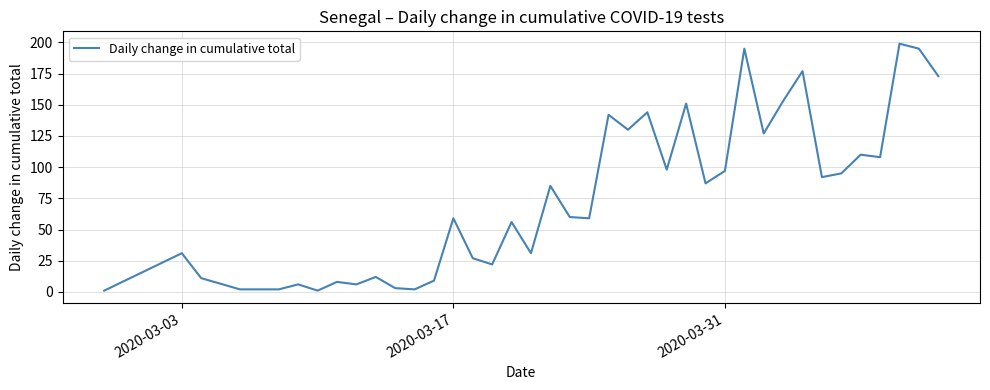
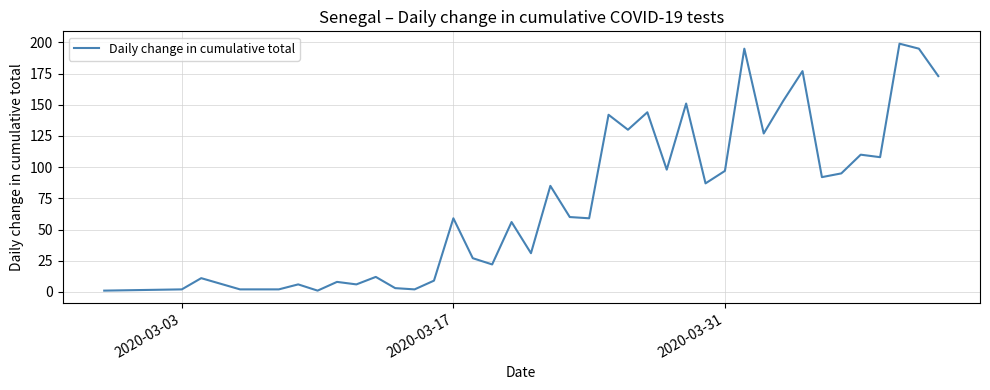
2020-03-03: 31 -> 2
